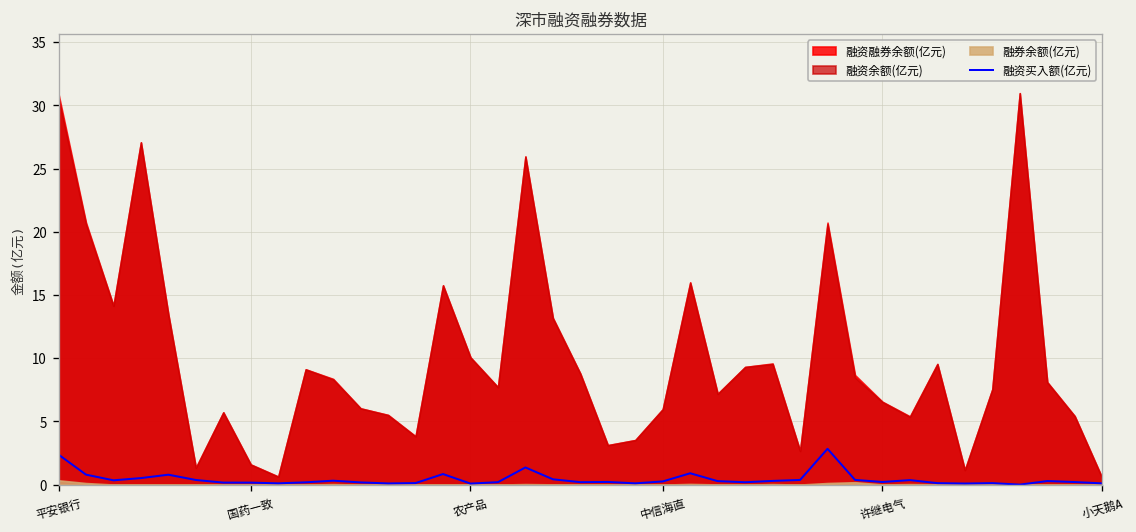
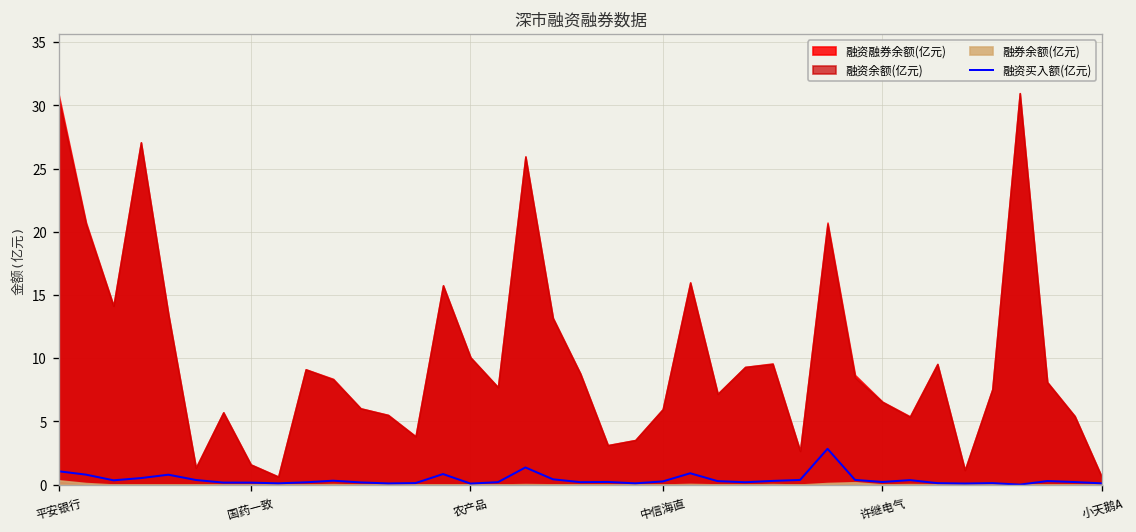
融资买入额(亿元), 平安银行: 2.4 -> 1.1
